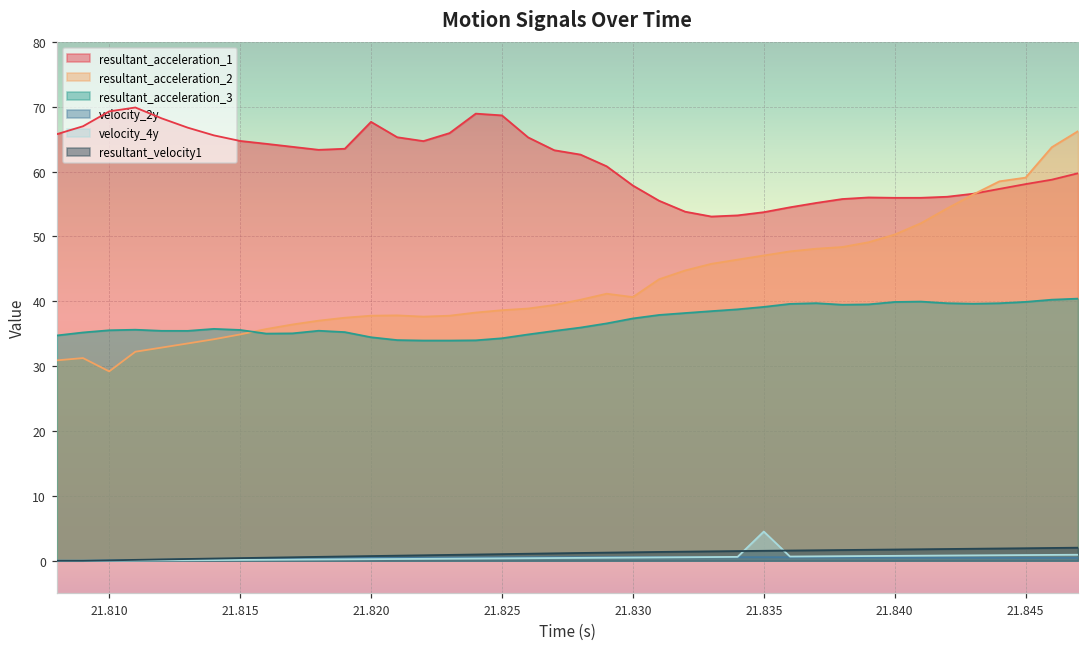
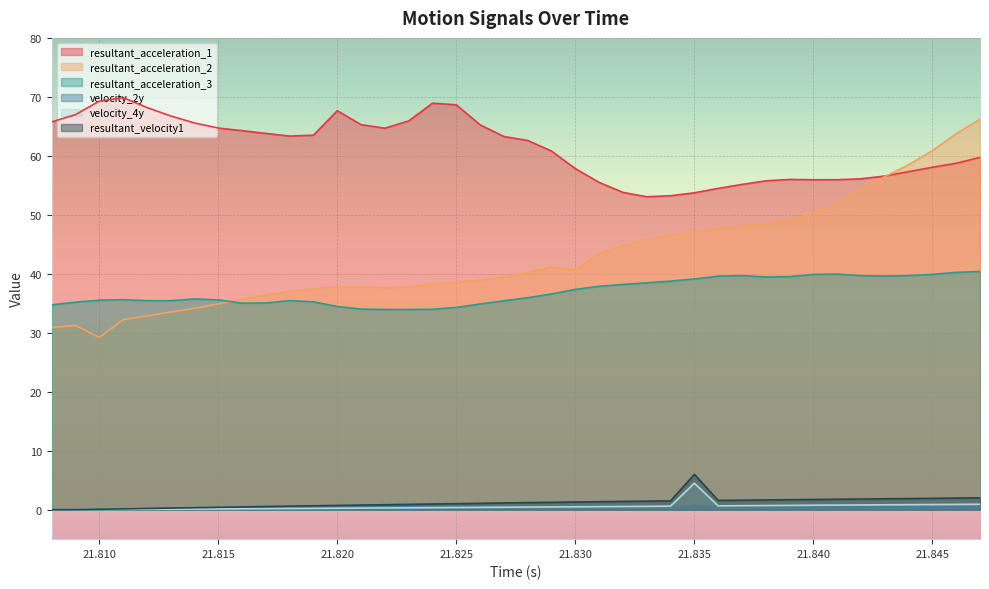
resultant_velocity1, 21.835: 2 -> 6
resultant_acceleration_2, 21.845: 59 -> 61
